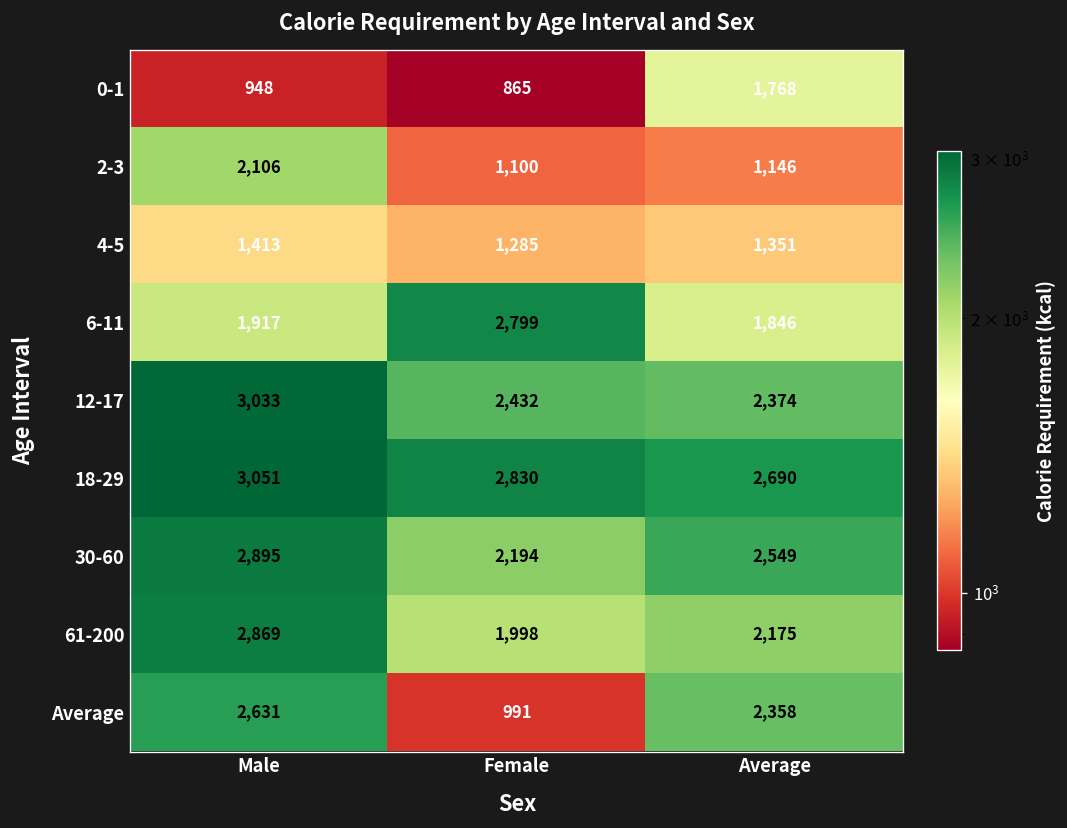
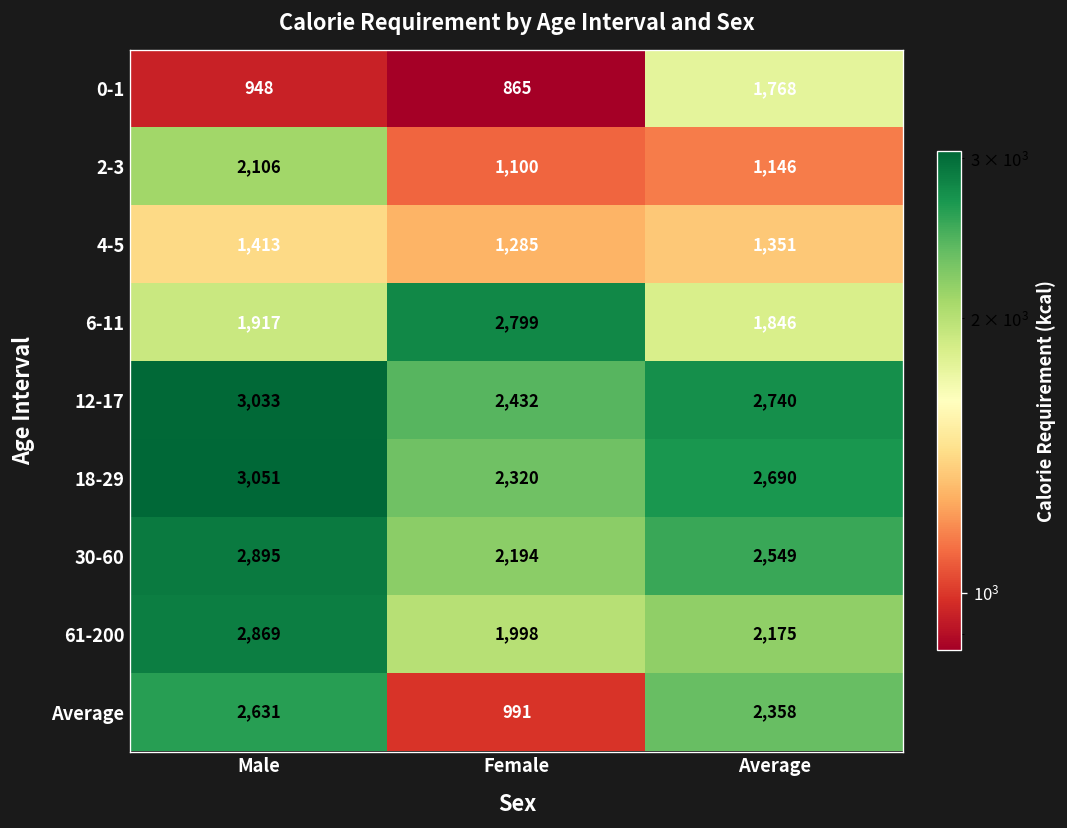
12-17, Average: 2,374 -> 2,740
18-29, Female: 2,830 -> 2,320
